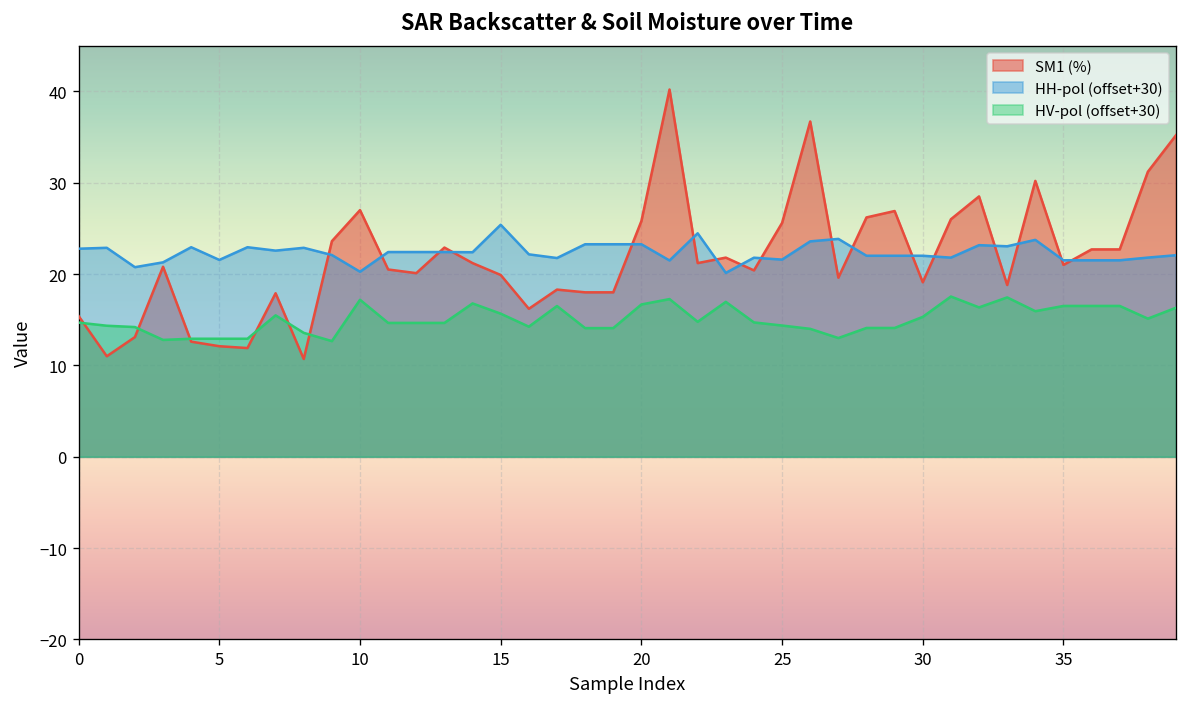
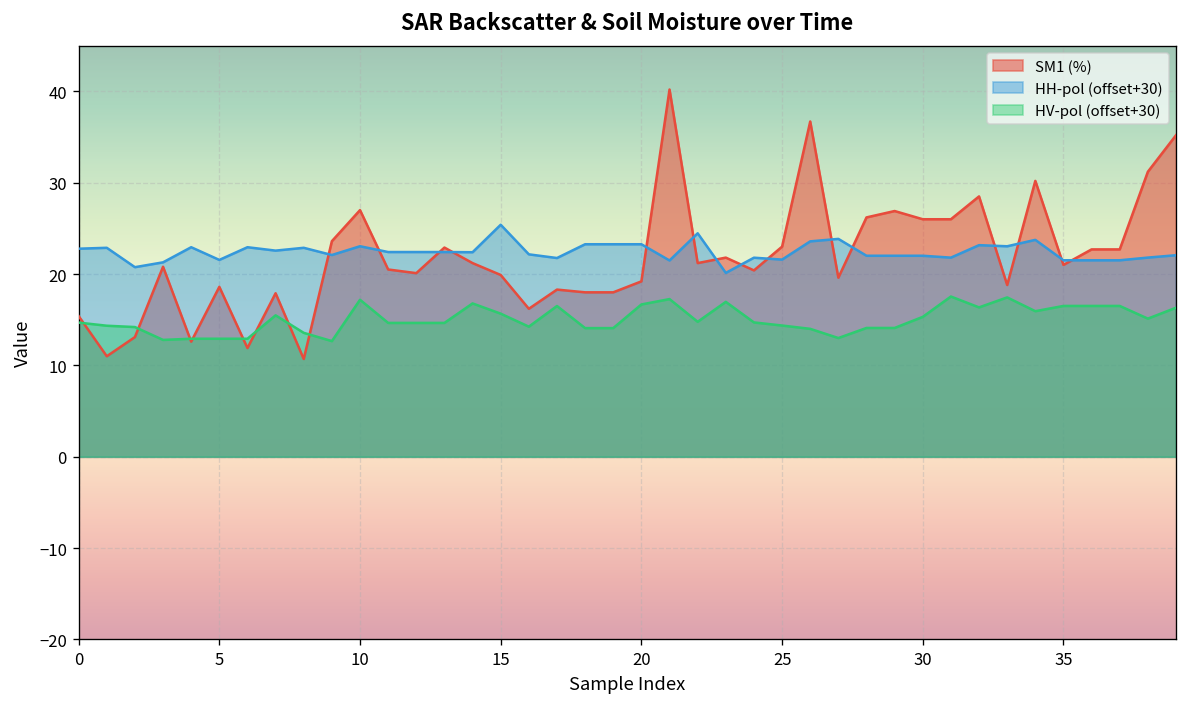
SM1 (%), 5: 12 -> 19
HH-pol (offset+30), 10: 20 -> 23
SM1 (%), 20: 26 -> 19
SM1 (%), 25: 26 -> 23
SM1 (%), 30: 19 -> 26
